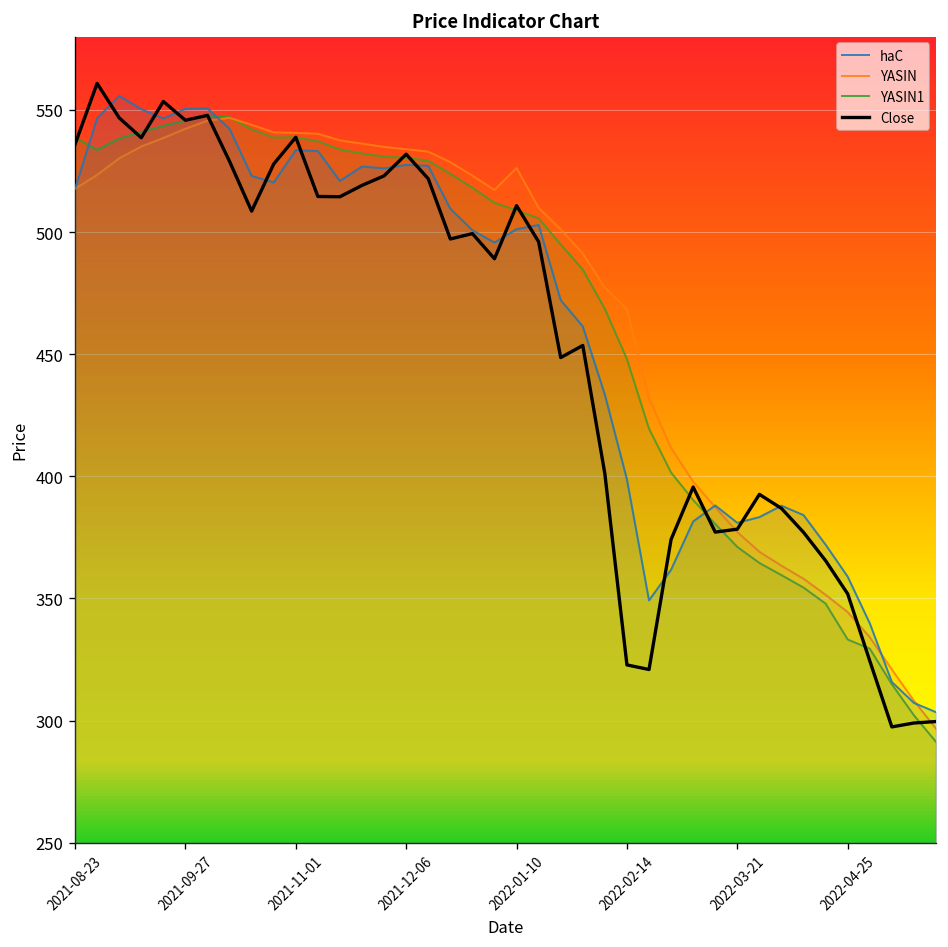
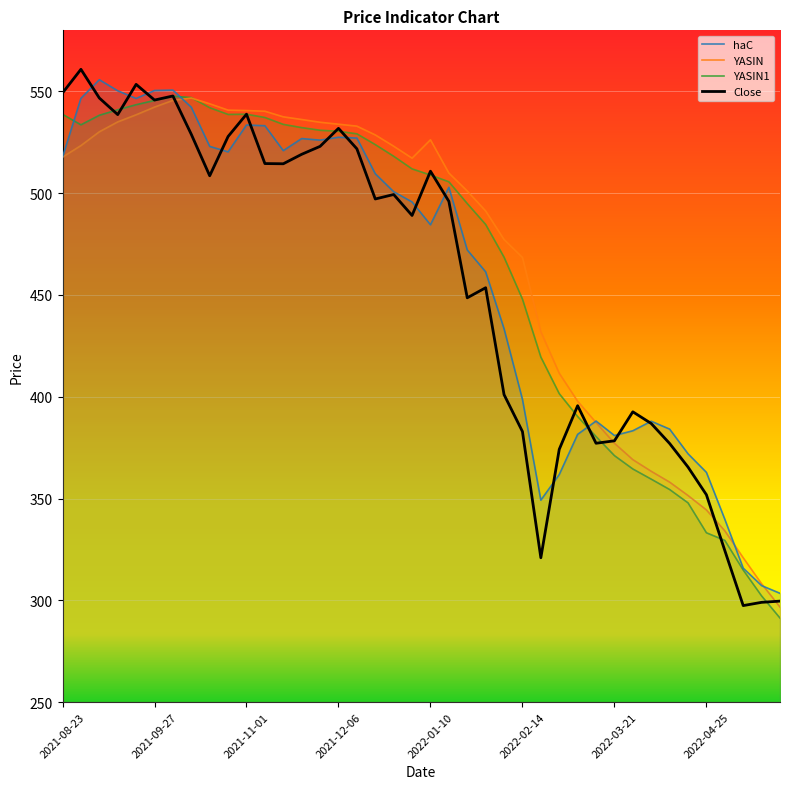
Close, 2021-08-23: 536 -> 549
haC, 2022-01-10: 501 -> 484
Close, 2022-02-14: 323 -> 383
haC, 2022-04-25: 359 -> 363
